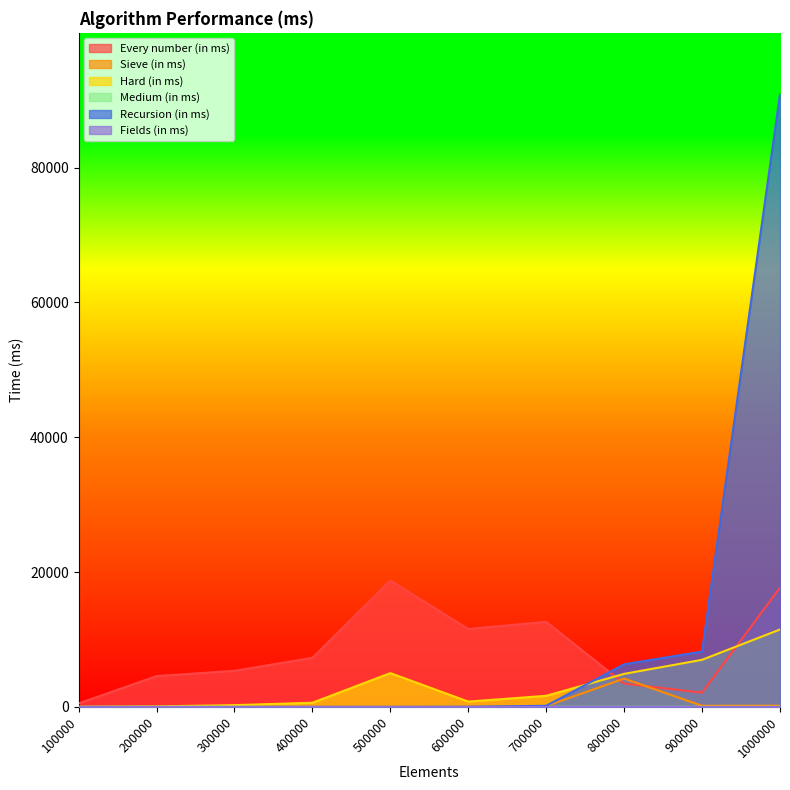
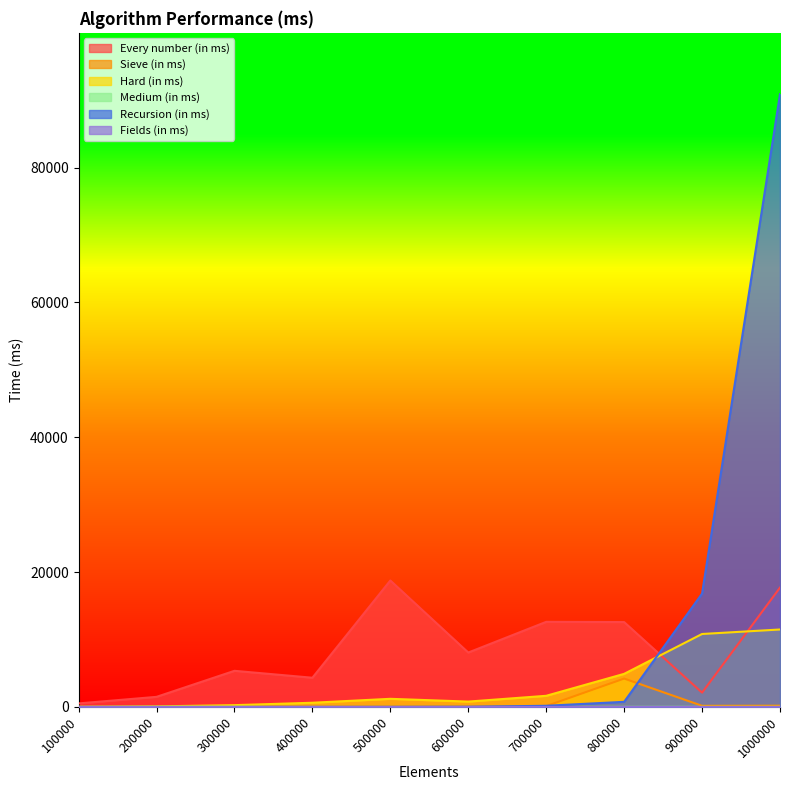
Every number (in ms), 200000: 5000 -> 1000
Every number (in ms), 400000: 7000 -> 4000
Hard (in ms), 500000: 5000 -> 1000
Every number (in ms), 600000: 12000 -> 8000
Every number (in ms), 800000: 3000 -> 13000
Recursion (in ms), 800000: 6000 -> 1000
Hard (in ms), 900000: 7000 -> 11000
Recursion (in ms), 900000: 8000 -> 17000
